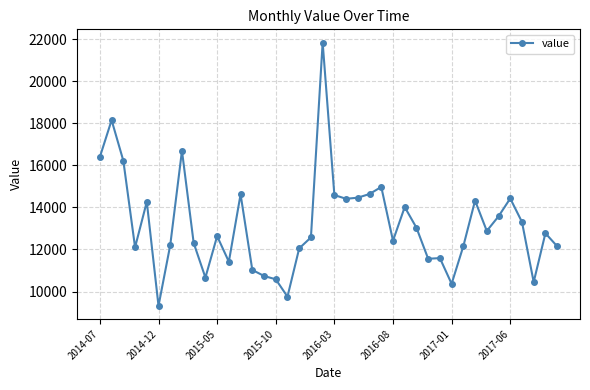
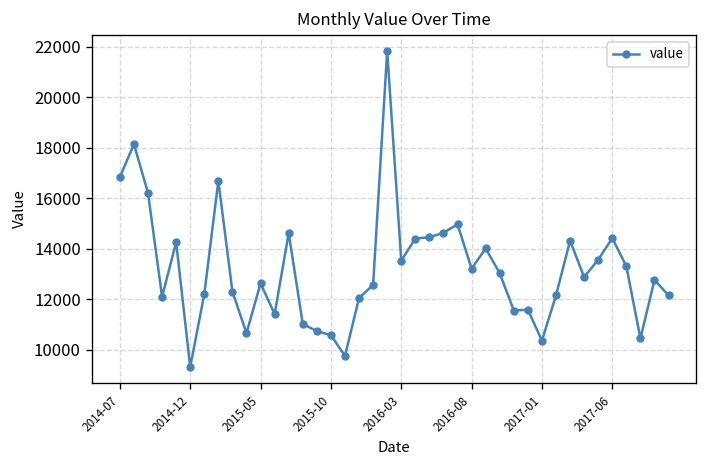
2014-07: 16400 -> 16800
2016-03: 14600 -> 13500
2016-08: 12400 -> 13200
